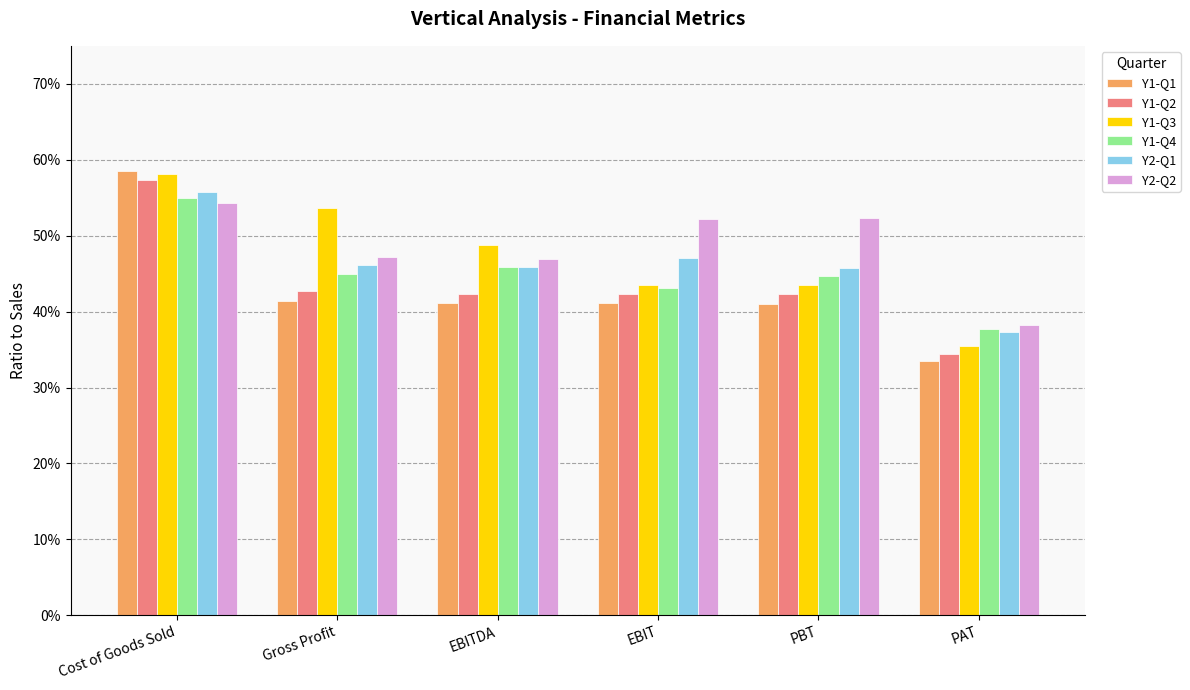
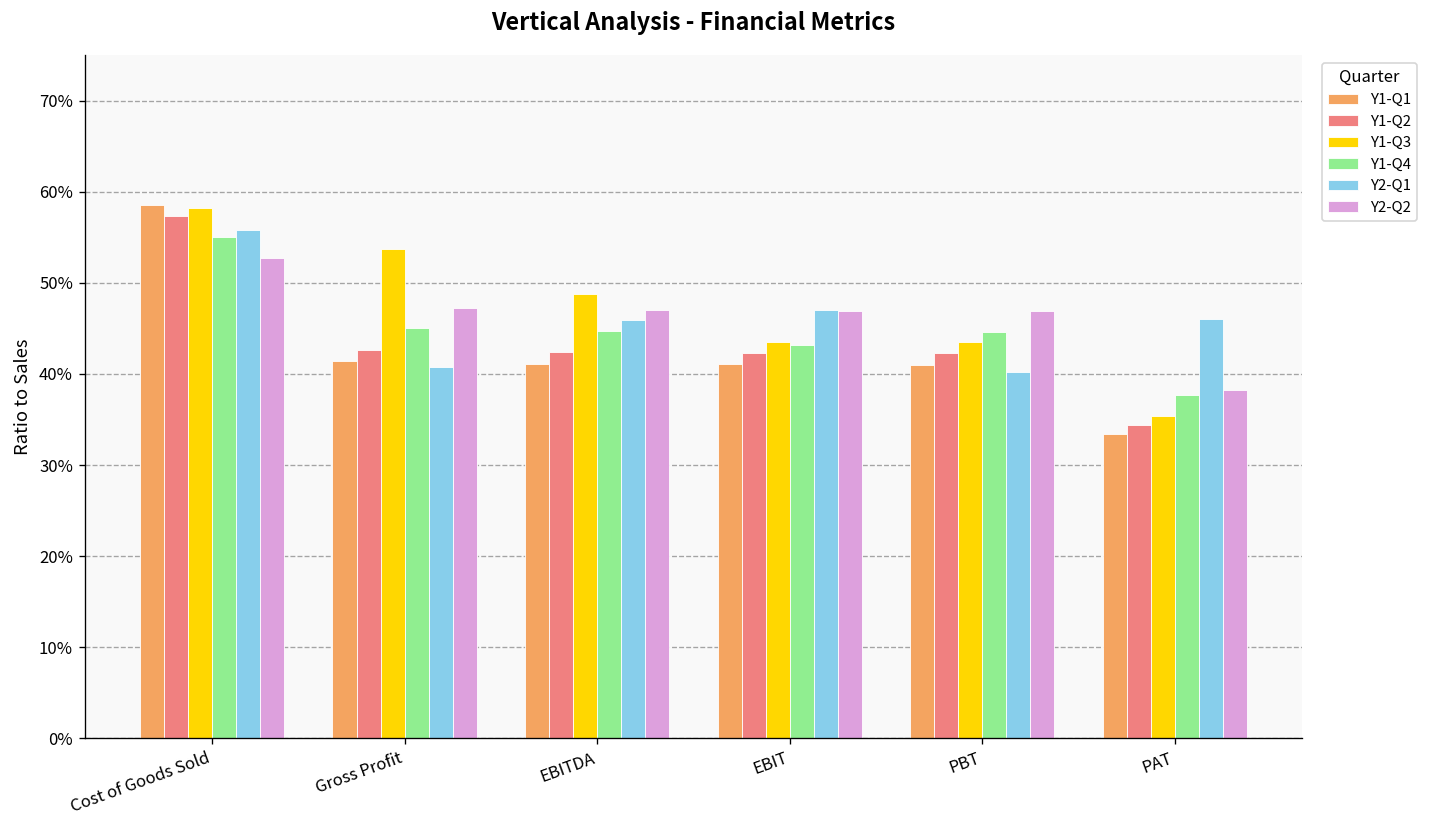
Y2-Q2, Cost of Goods Sold: 54% -> 53%
Y2-Q1, Gross Profit: 46% -> 41%
Y1-Q4, EBITDA: 46% -> 45%
Y2-Q2, EBIT: 52% -> 47%
Y2-Q1, PBT: 46% -> 40%
Y2-Q2, PBT: 52% -> 47%
Y2-Q1, PAT: 37% -> 46%
